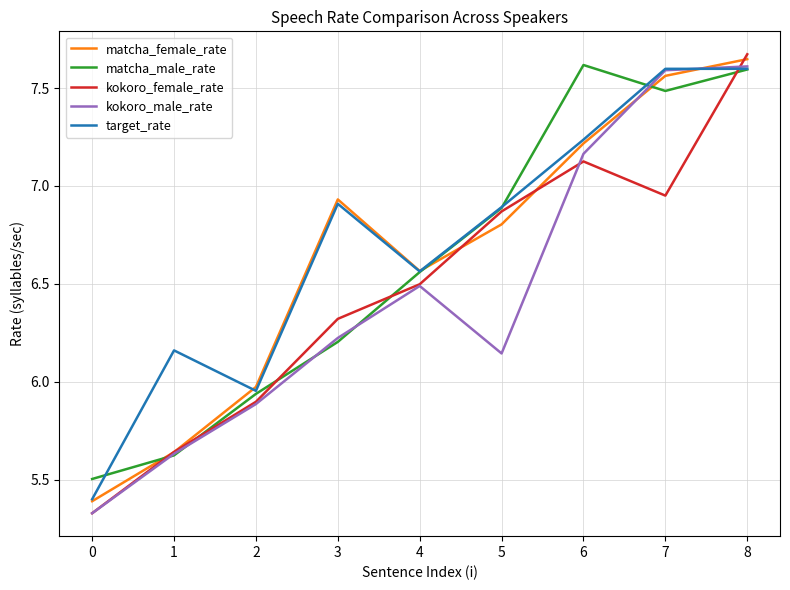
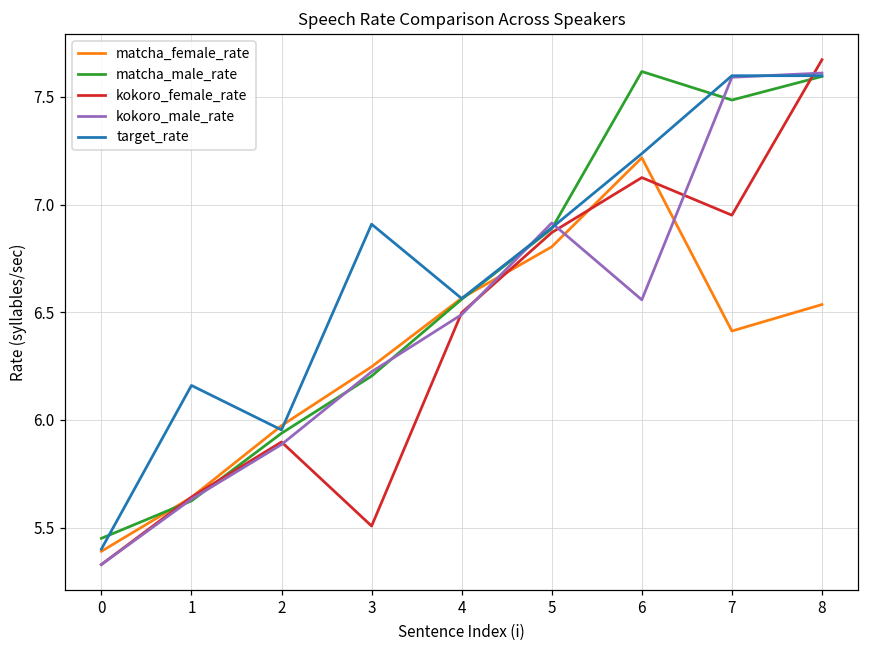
matcha_male_rate, 0: 5.50 -> 5.45
matcha_female_rate, 3: 6.93 -> 6.25
kokoro_female_rate, 3: 6.32 -> 5.51
kokoro_male_rate, 5: 6.14 -> 6.91
kokoro_male_rate, 6: 7.16 -> 6.56
matcha_female_rate, 7: 7.56 -> 6.41
matcha_female_rate, 8: 7.65 -> 6.54
